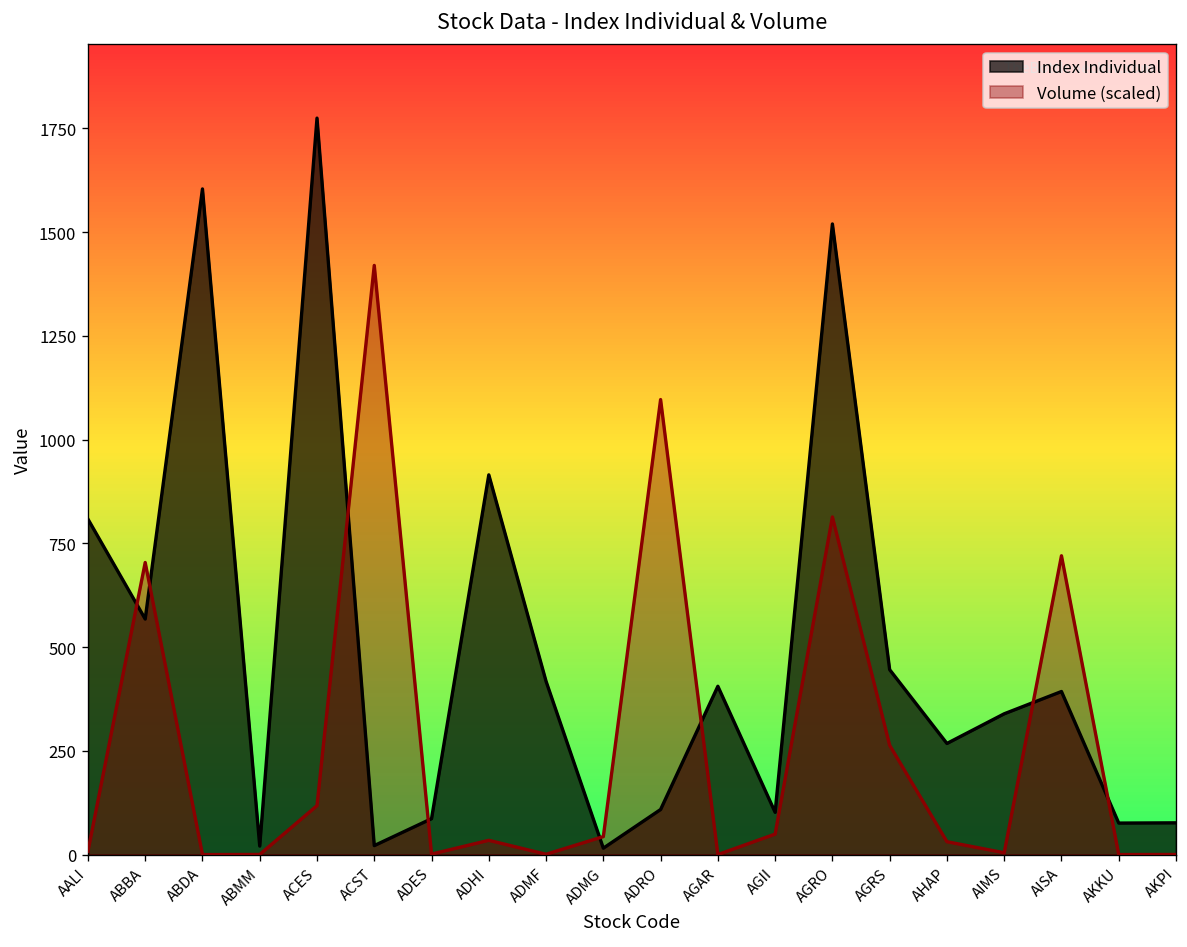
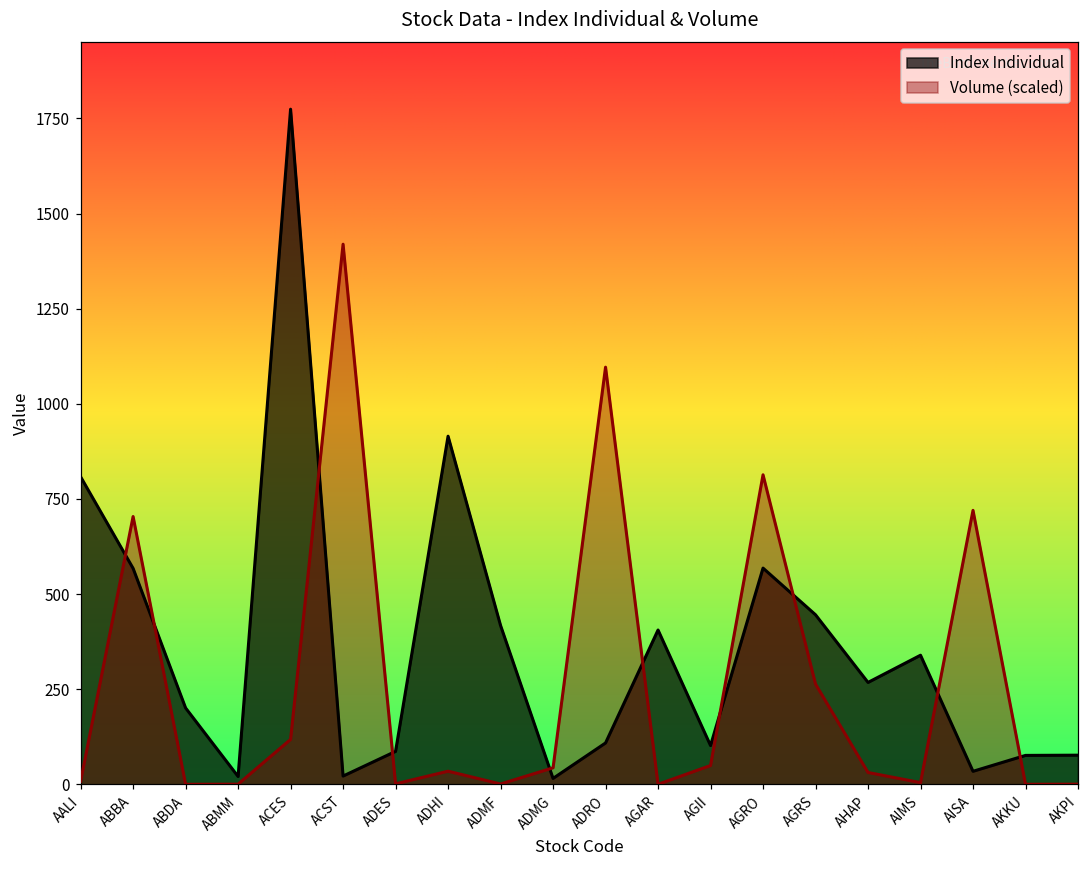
Index Individual, ABDA: 1600 -> 200
Index Individual, AGRO: 1520 -> 570
Index Individual, AISA: 390 -> 30
